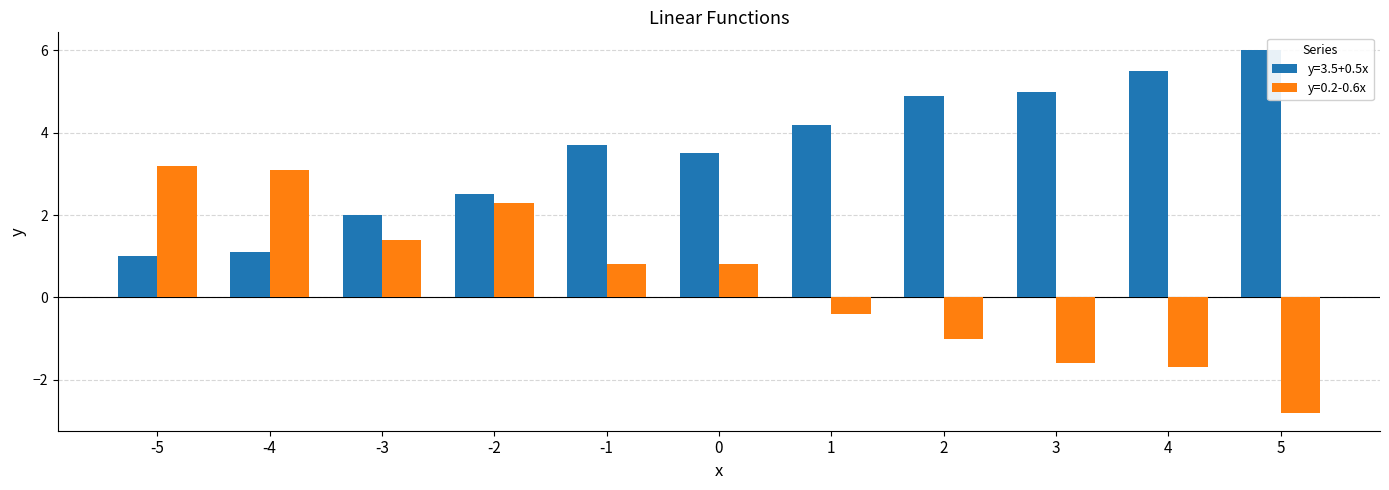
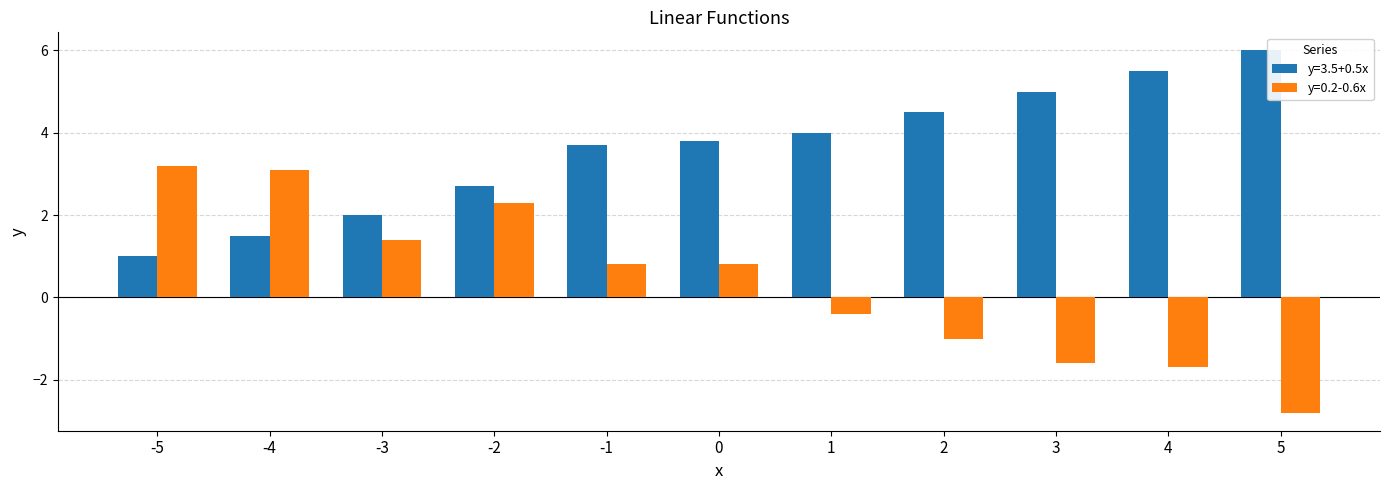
y=3.5+0.5x, -4: 1.1 -> 1.5
y=3.5+0.5x, -2: 2.5 -> 2.7
y=3.5+0.5x, 0: 3.5 -> 3.8
y=3.5+0.5x, 1: 4.2 -> 4.0
y=3.5+0.5x, 2: 4.9 -> 4.5
